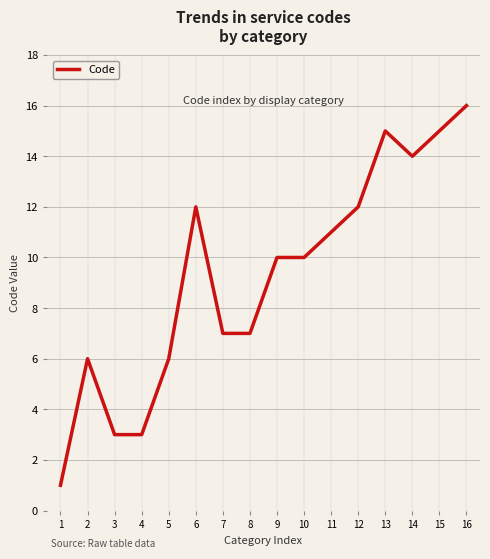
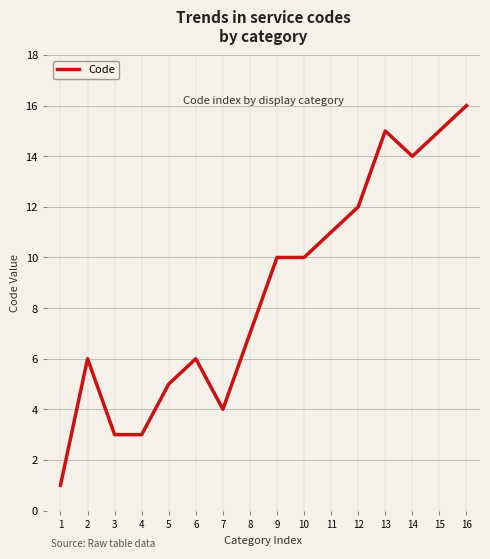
5: 6 -> 5
6: 12 -> 6
7: 7 -> 4
